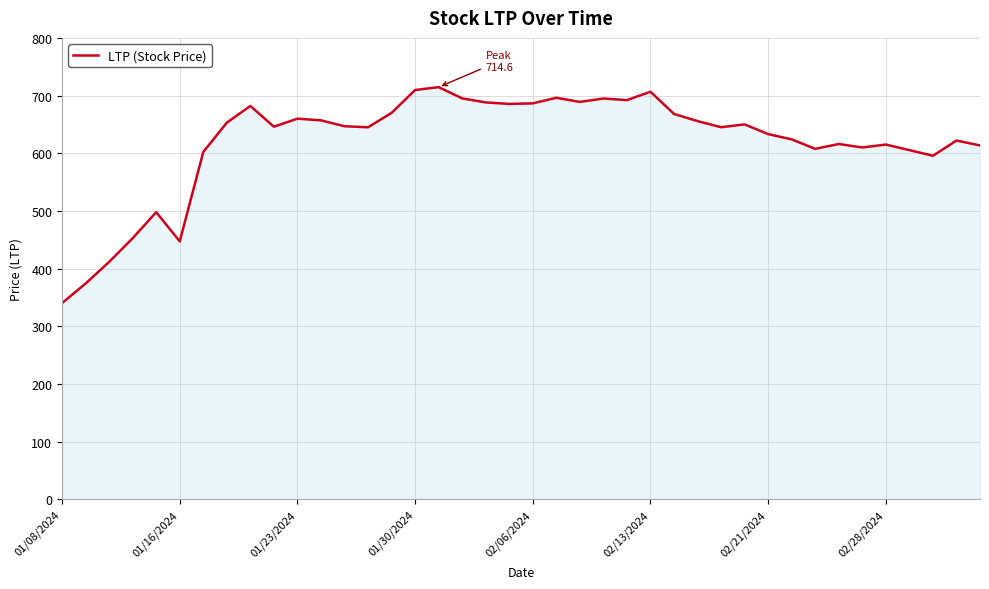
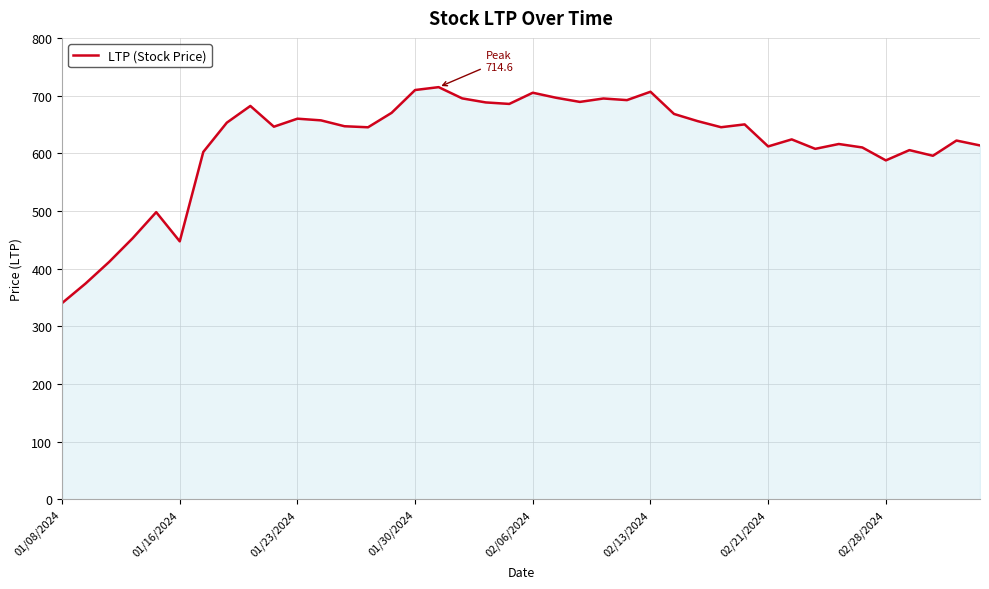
02/06/2024: 690 -> 700
02/21/2024: 630 -> 610
02/28/2024: 620 -> 590
